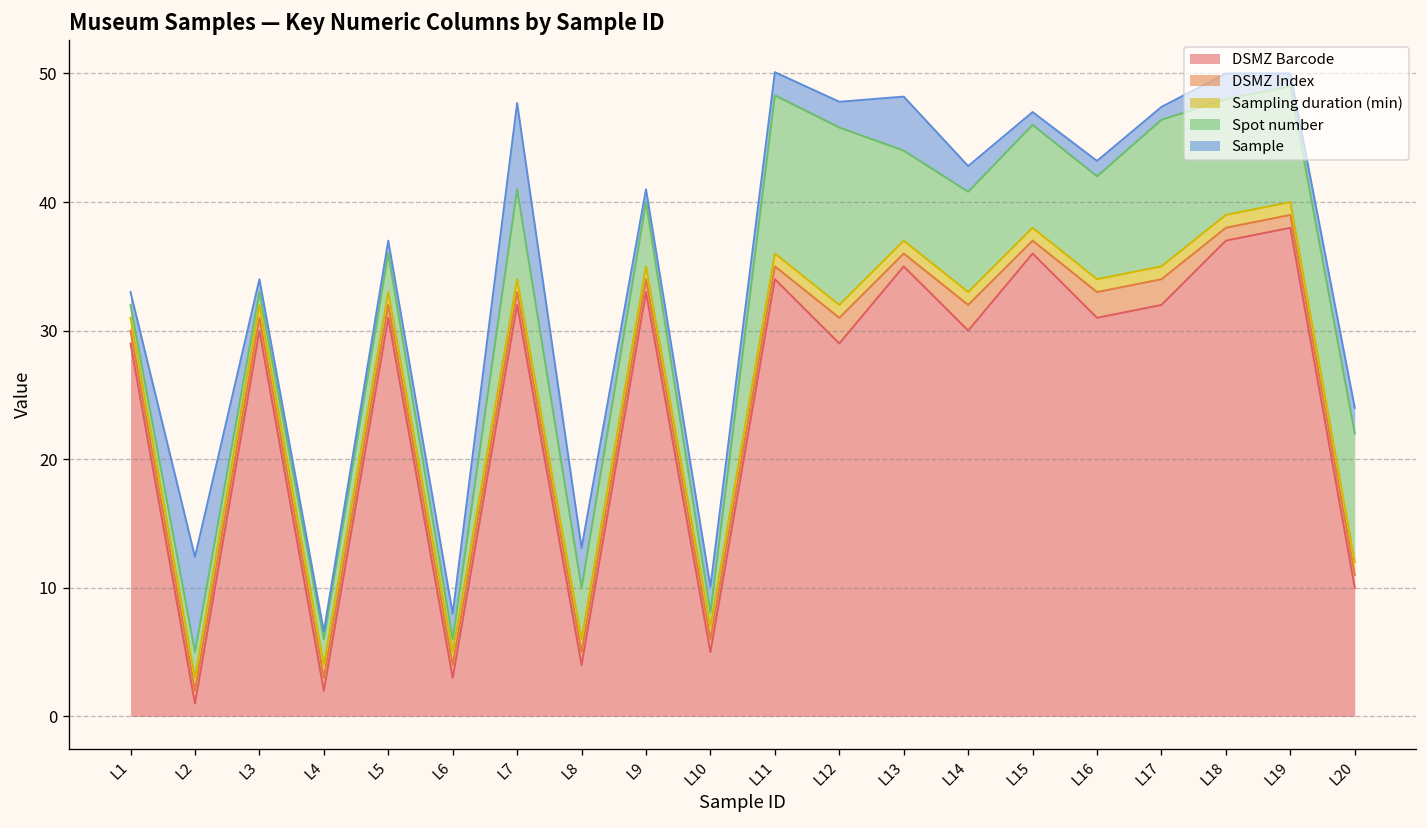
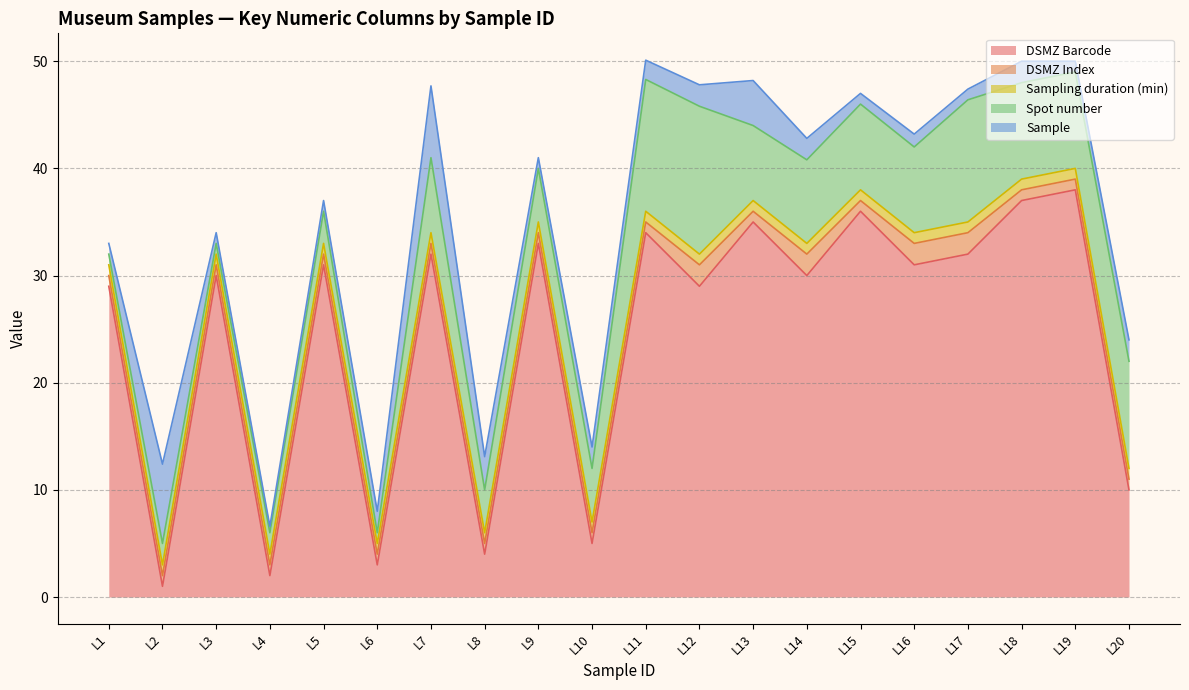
Spot number, L10: 1.1 -> 5.0
